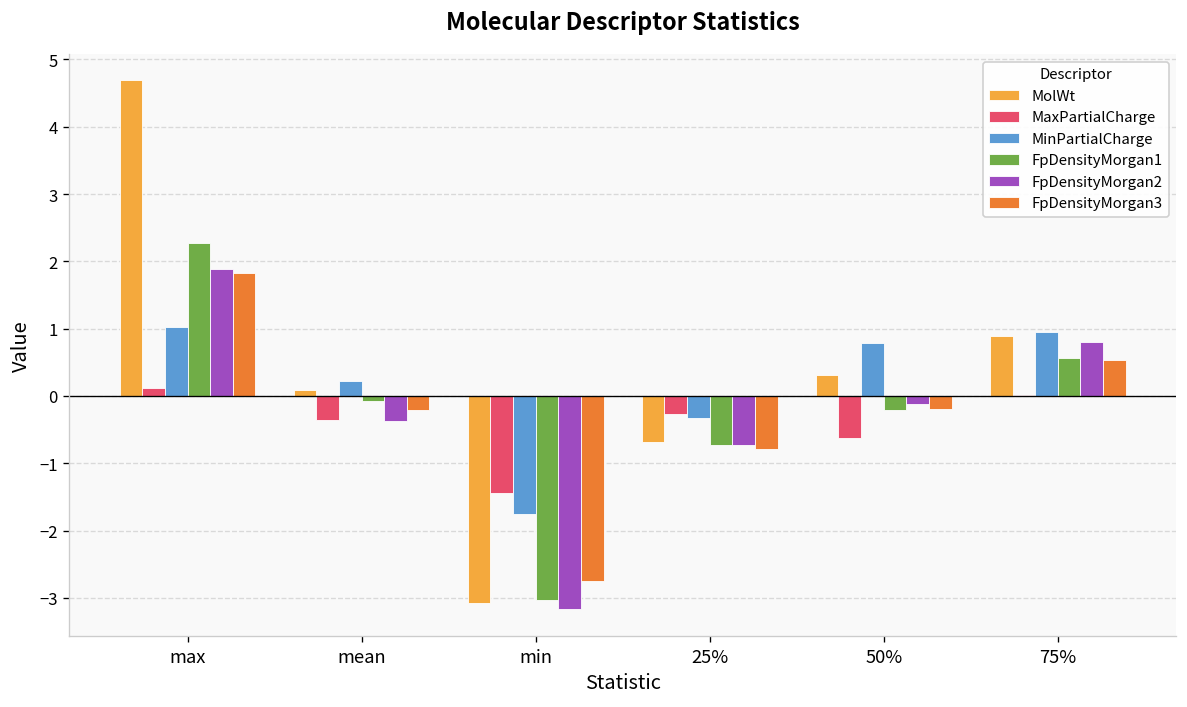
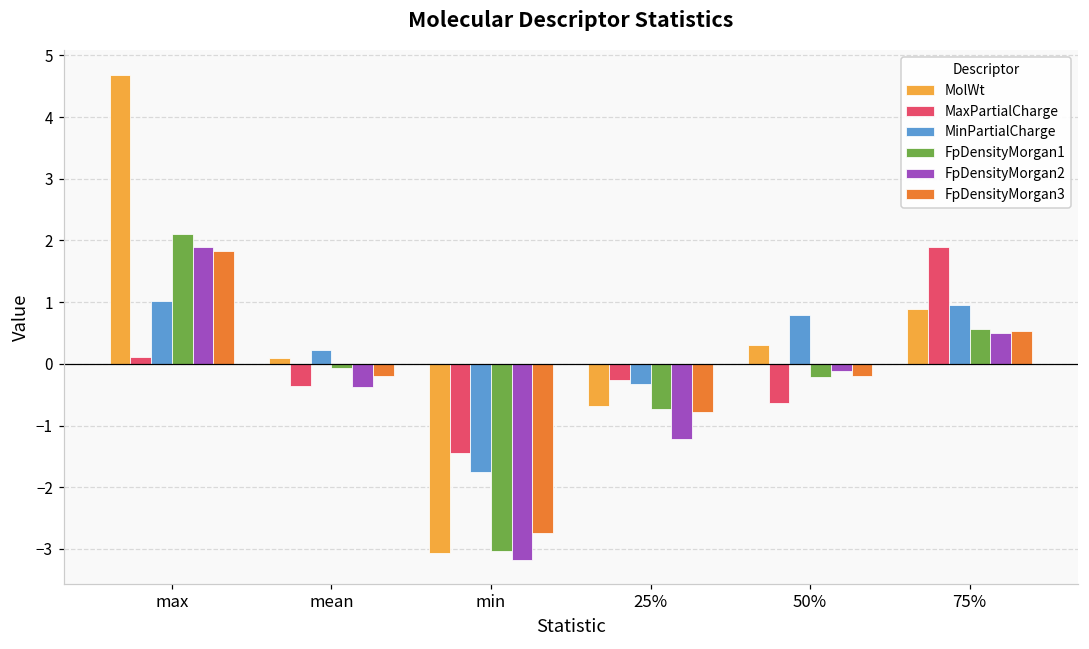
FpDensityMorgan1, max: 2.3 -> 2.1
FpDensityMorgan2, 25%: -0.7 -> -1.2
MaxPartialCharge, 75%: 0.0 -> 1.9
FpDensityMorgan2, 75%: 0.8 -> 0.5
